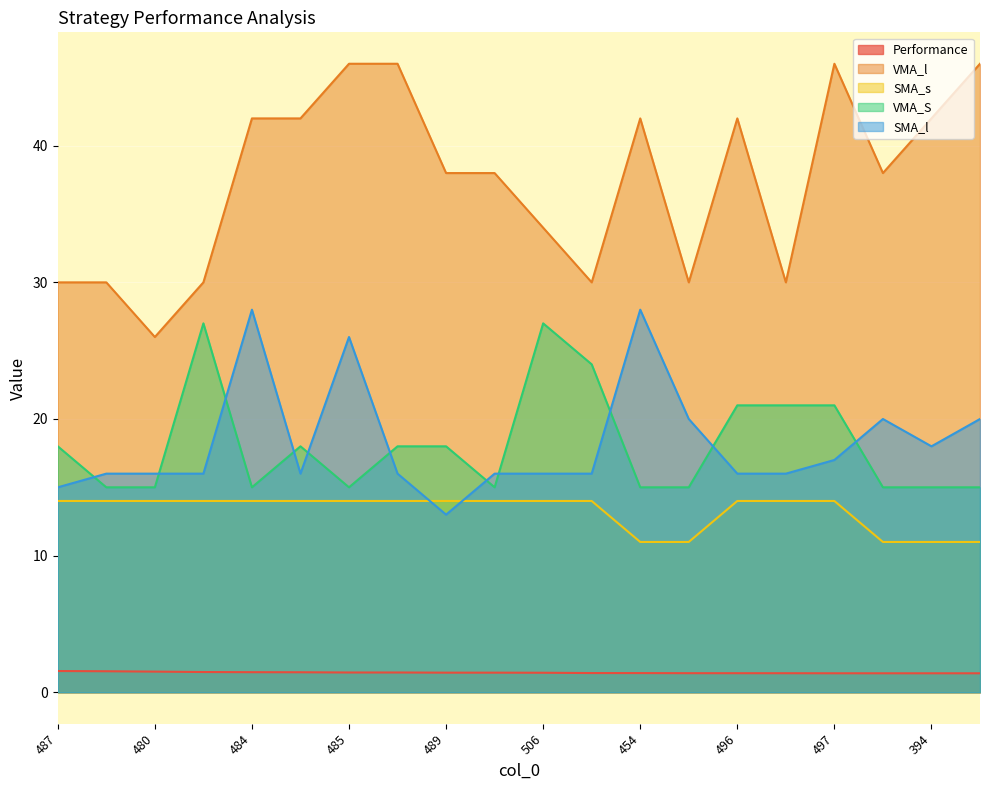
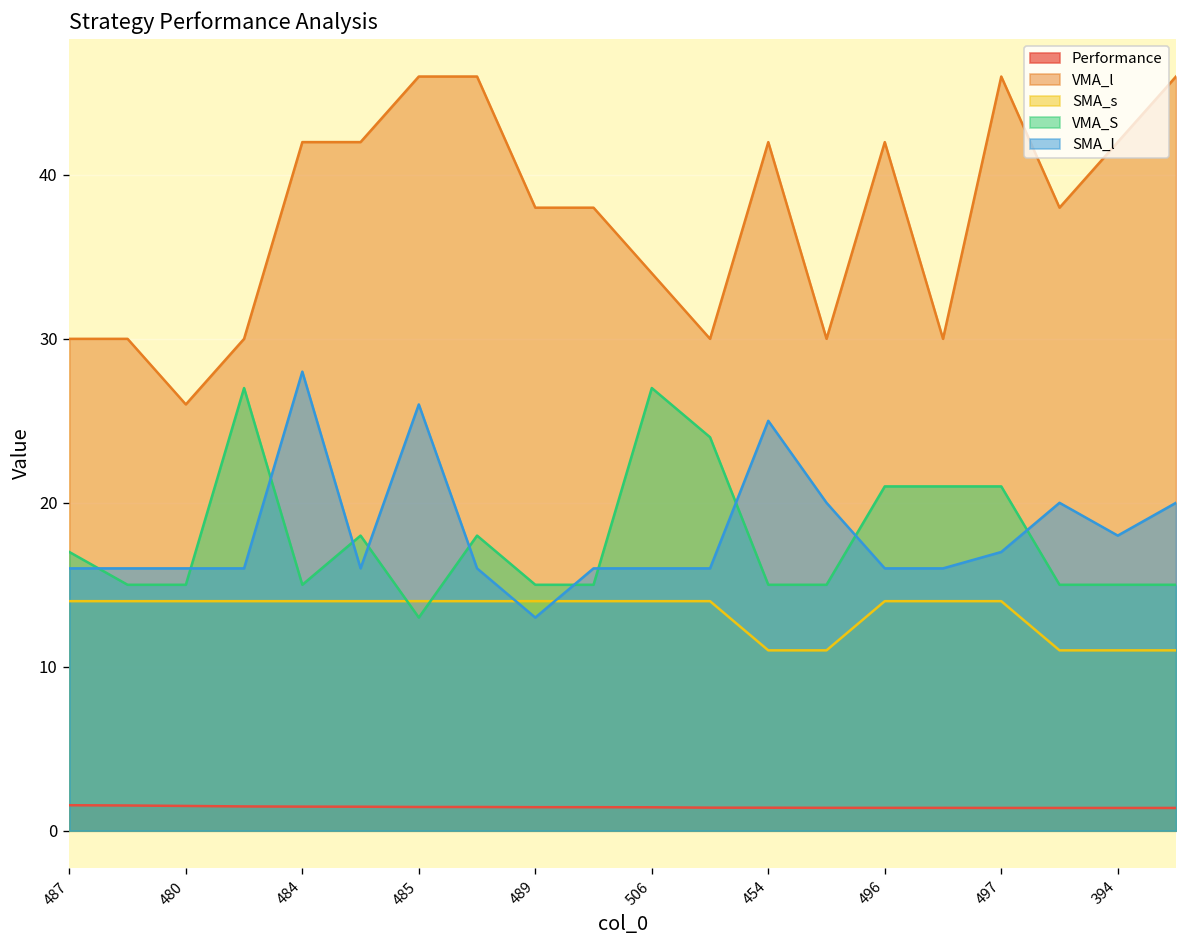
VMA_S, 487: 18 -> 17
SMA_l, 487: 15 -> 16
VMA_S, 485: 15 -> 13
VMA_S, 489: 18 -> 15
SMA_l, 454: 28 -> 25
